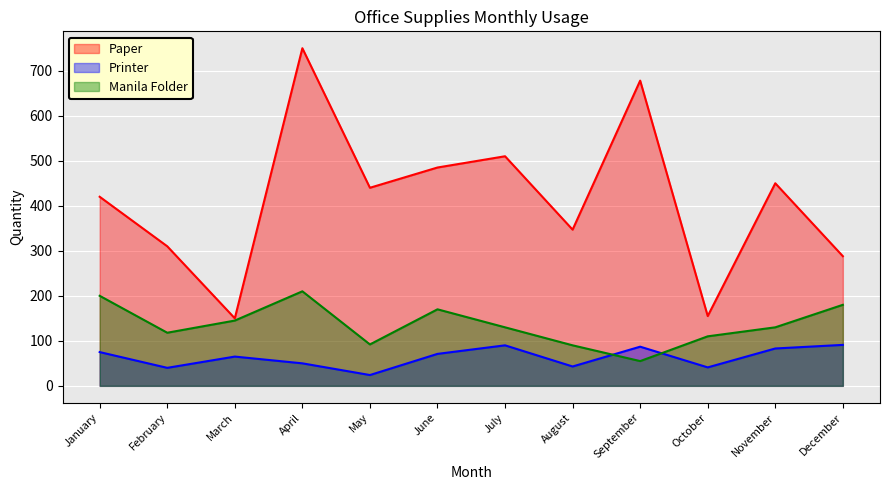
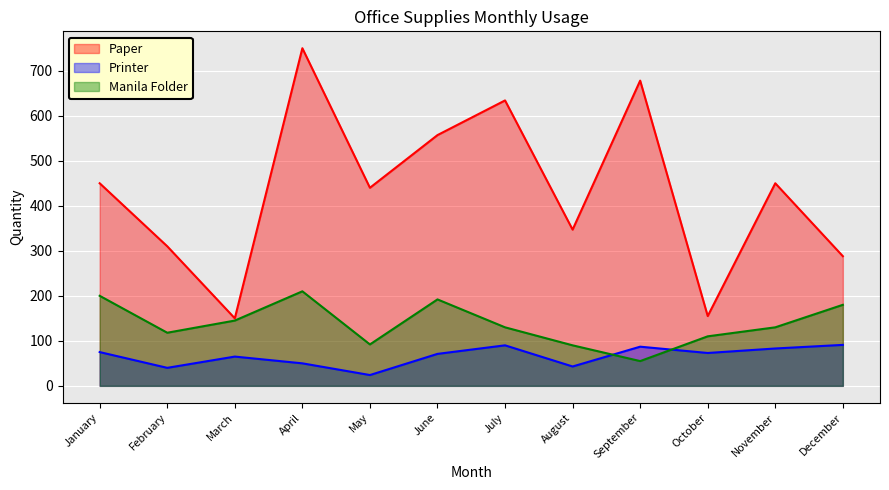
Paper, January: 420 -> 450
Paper, June: 490 -> 560
Manila Folder, June: 170 -> 190
Paper, July: 510 -> 630
Printer, October: 40 -> 70
